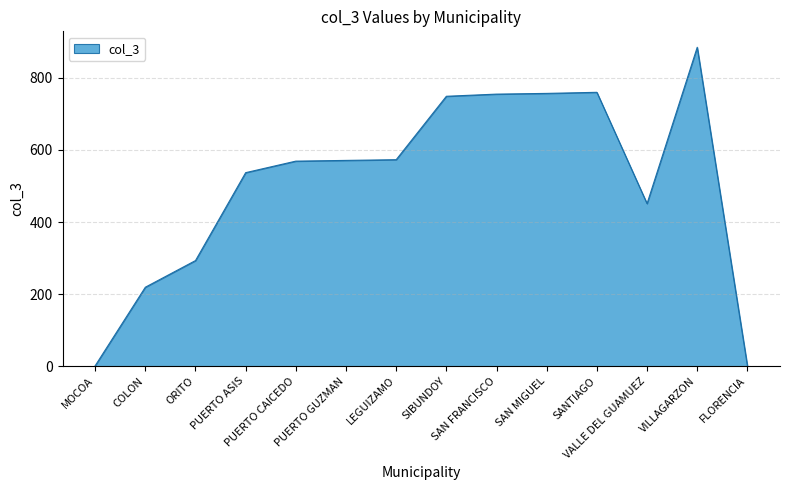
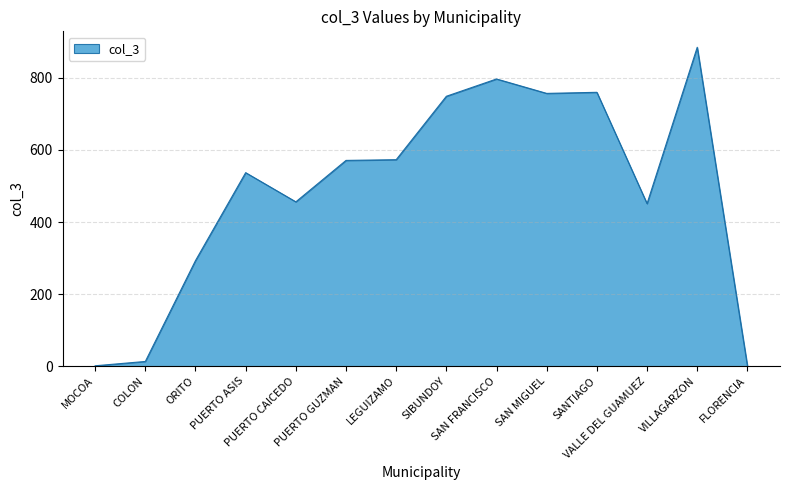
COLON: 220 -> 10
PUERTO CAICEDO: 570 -> 460
SAN FRANCISCO: 760 -> 800
